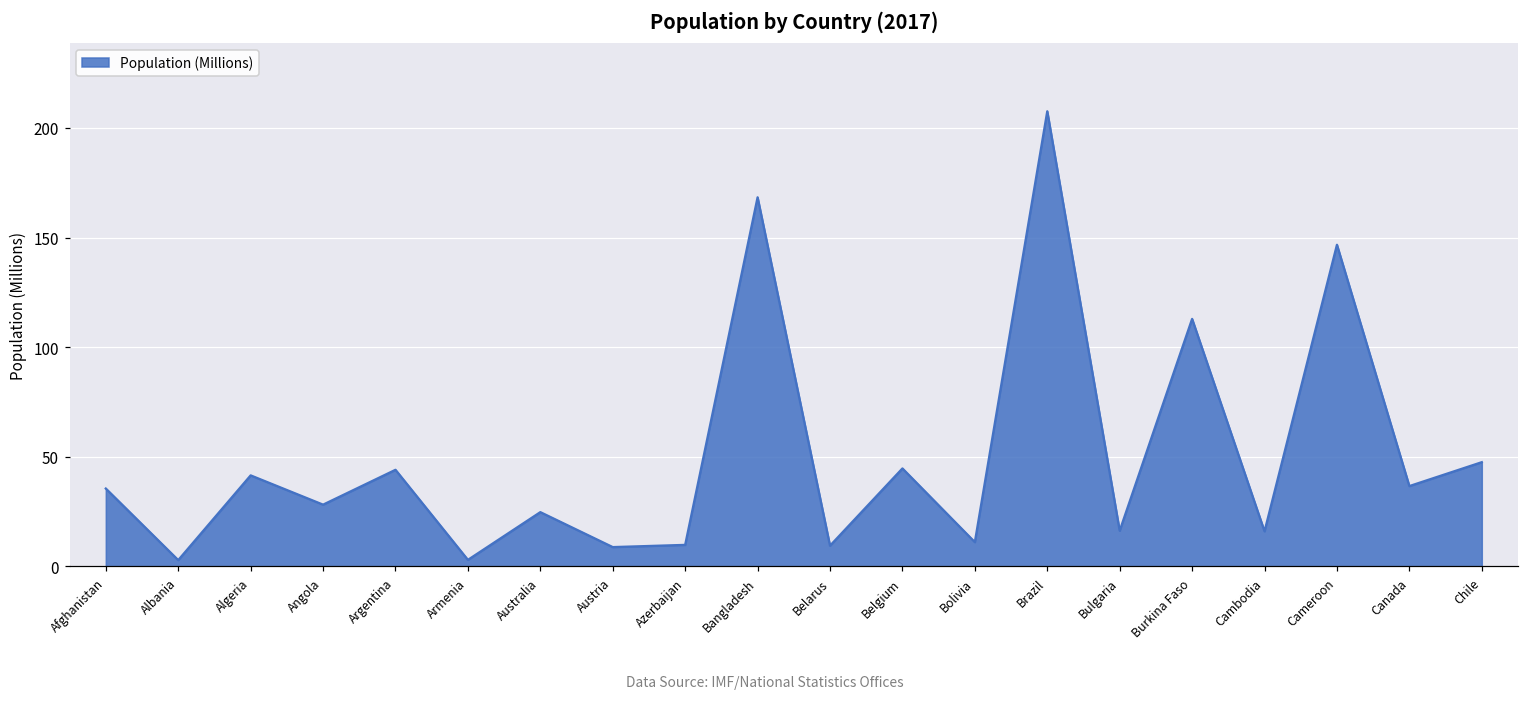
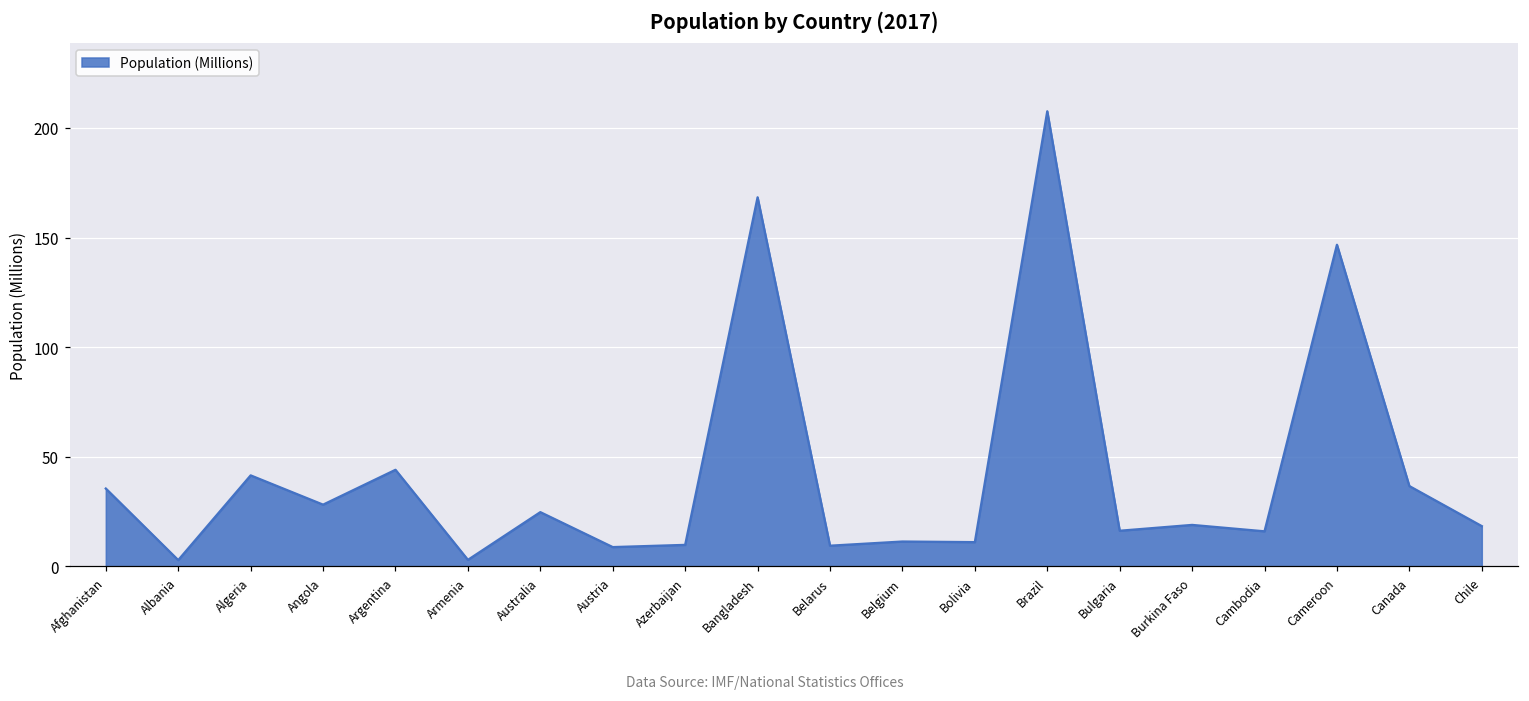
Belgium: 45 -> 11
Burkina Faso: 113 -> 19
Chile: 48 -> 18
